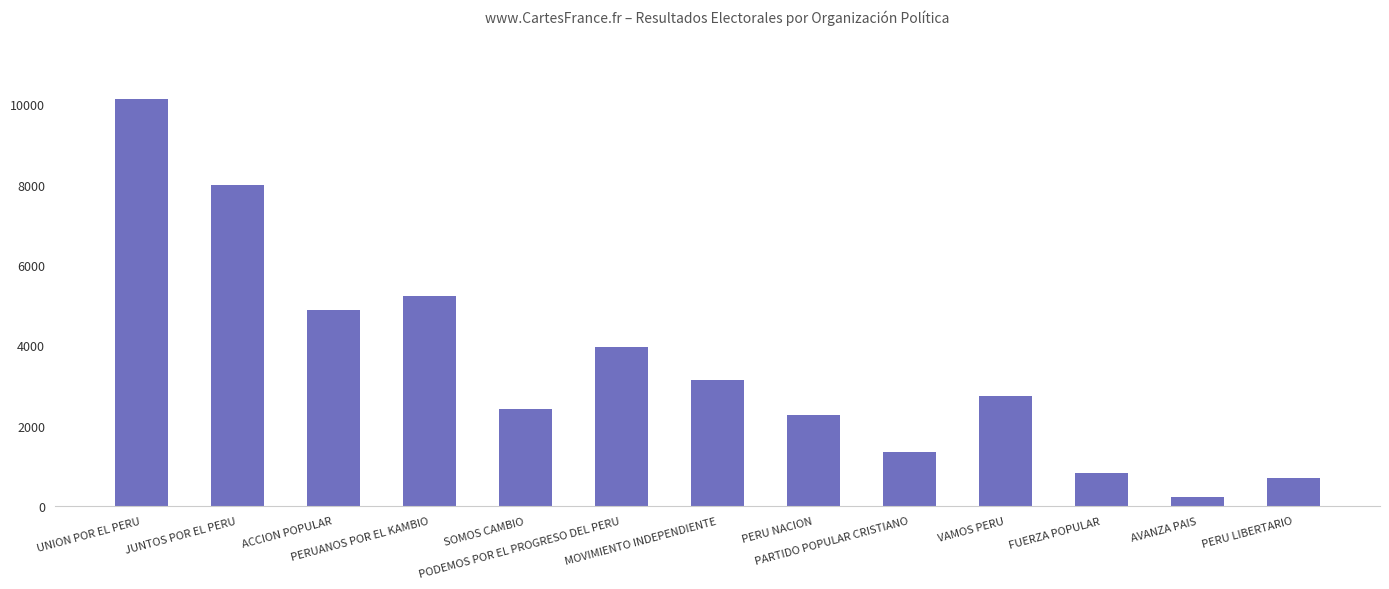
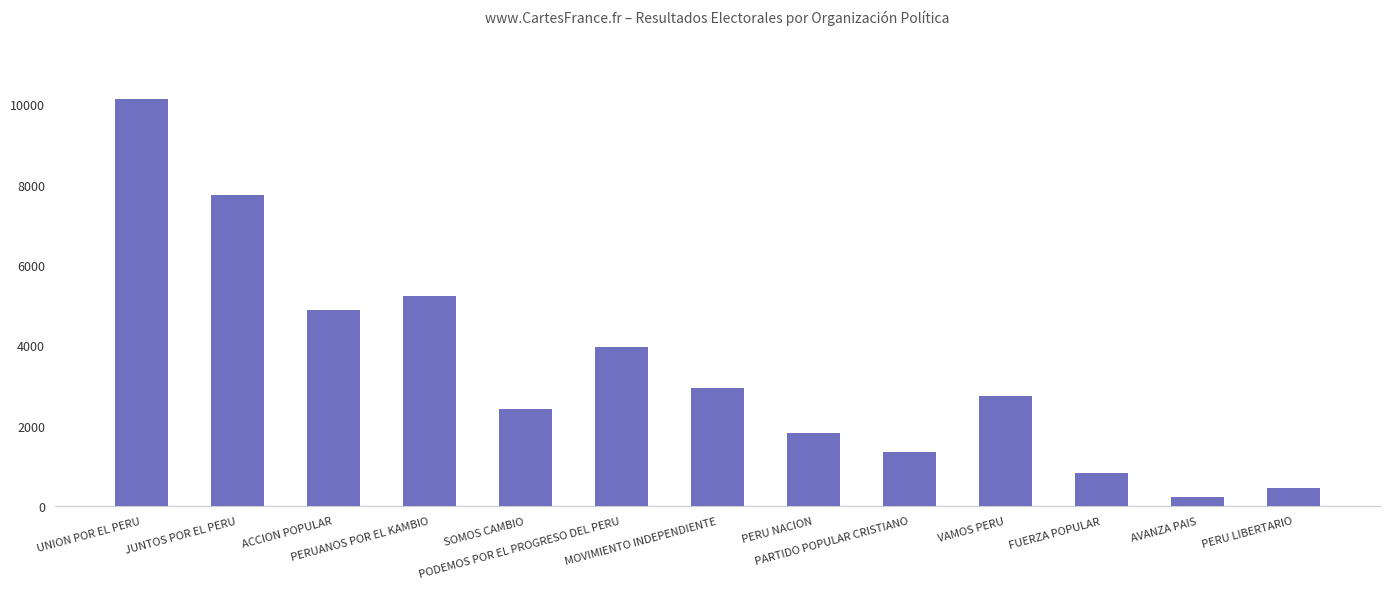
JUNTOS POR EL PERU: 8000 -> 7700
MOVIMIENTO INDEPENDIENTE: 3100 -> 2900
PERU NACION: 2300 -> 1800
PERU LIBERTARIO: 700 -> 400
